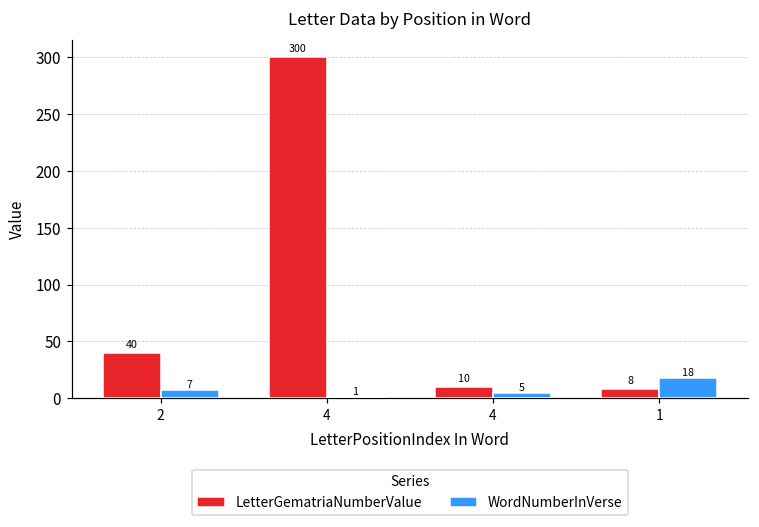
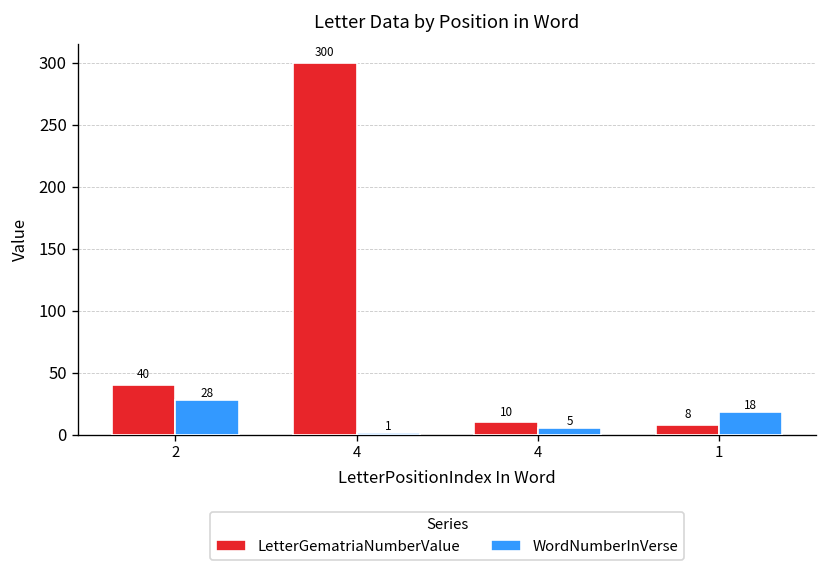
WordNumberInVerse, 2: 7 -> 28
